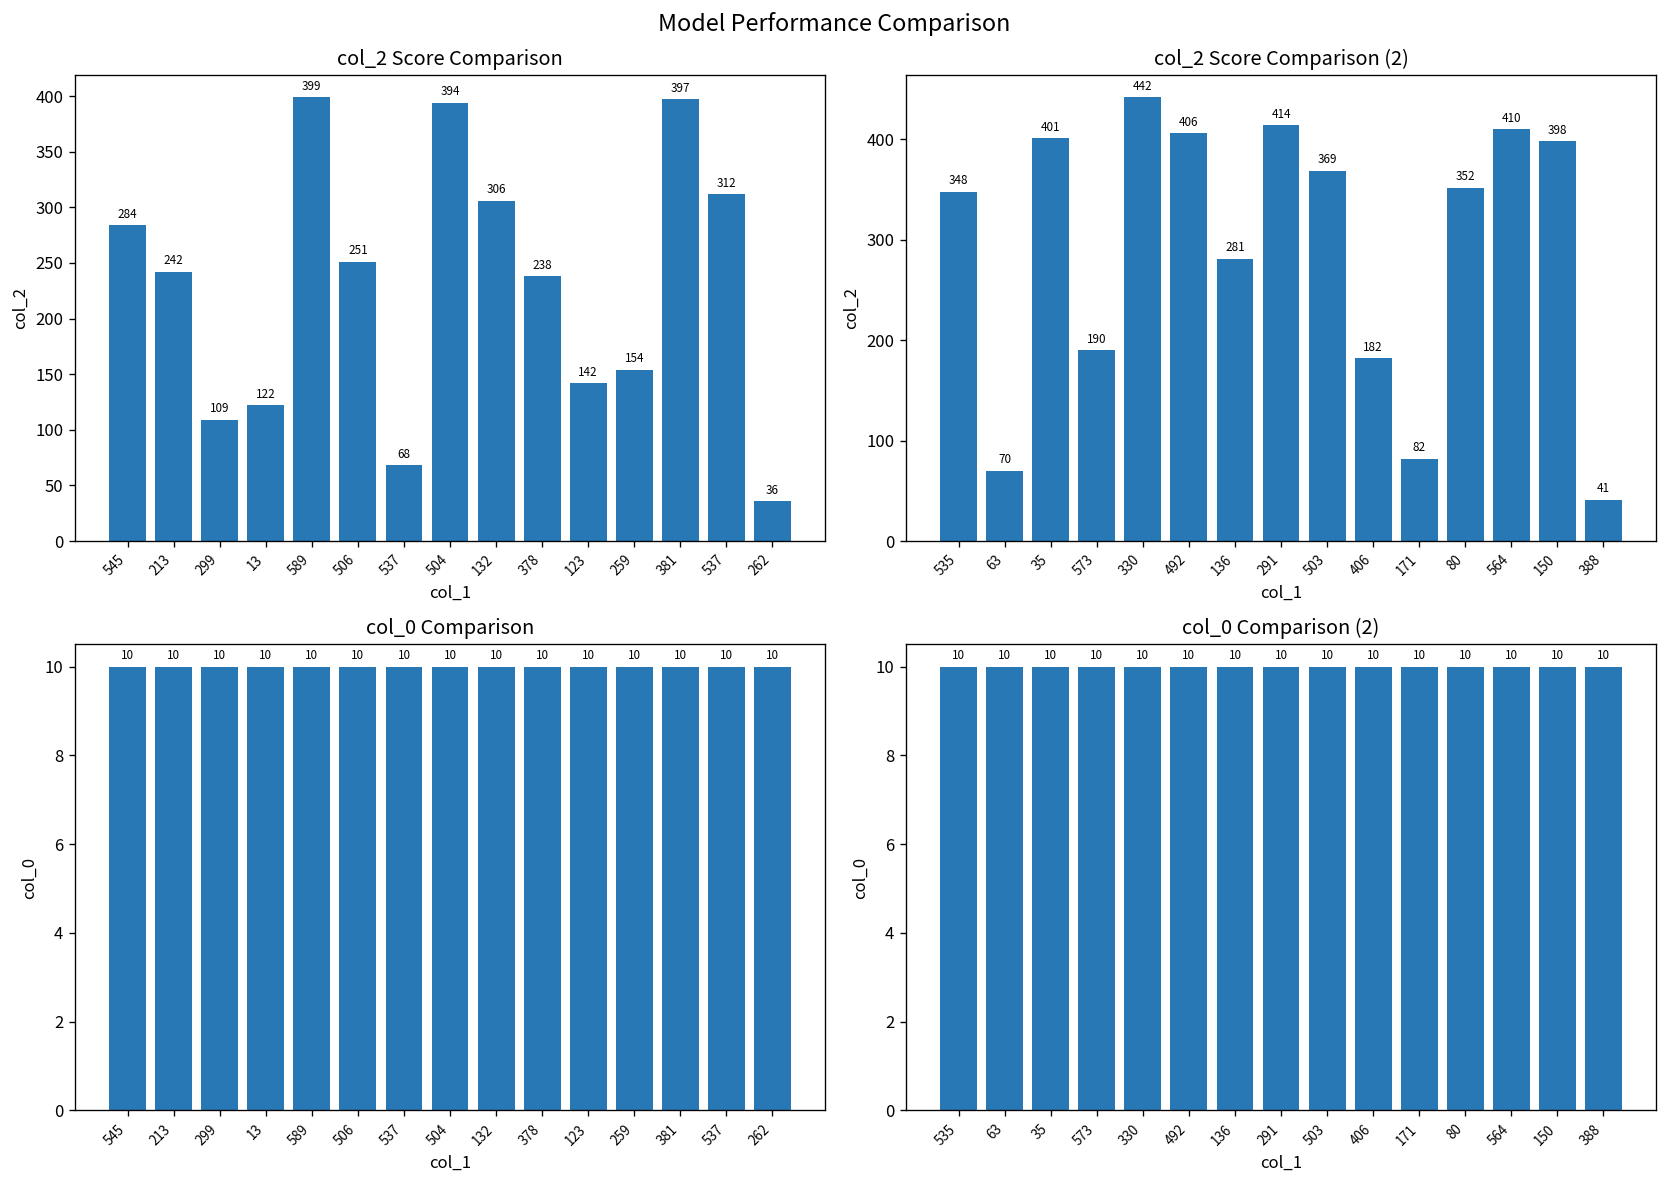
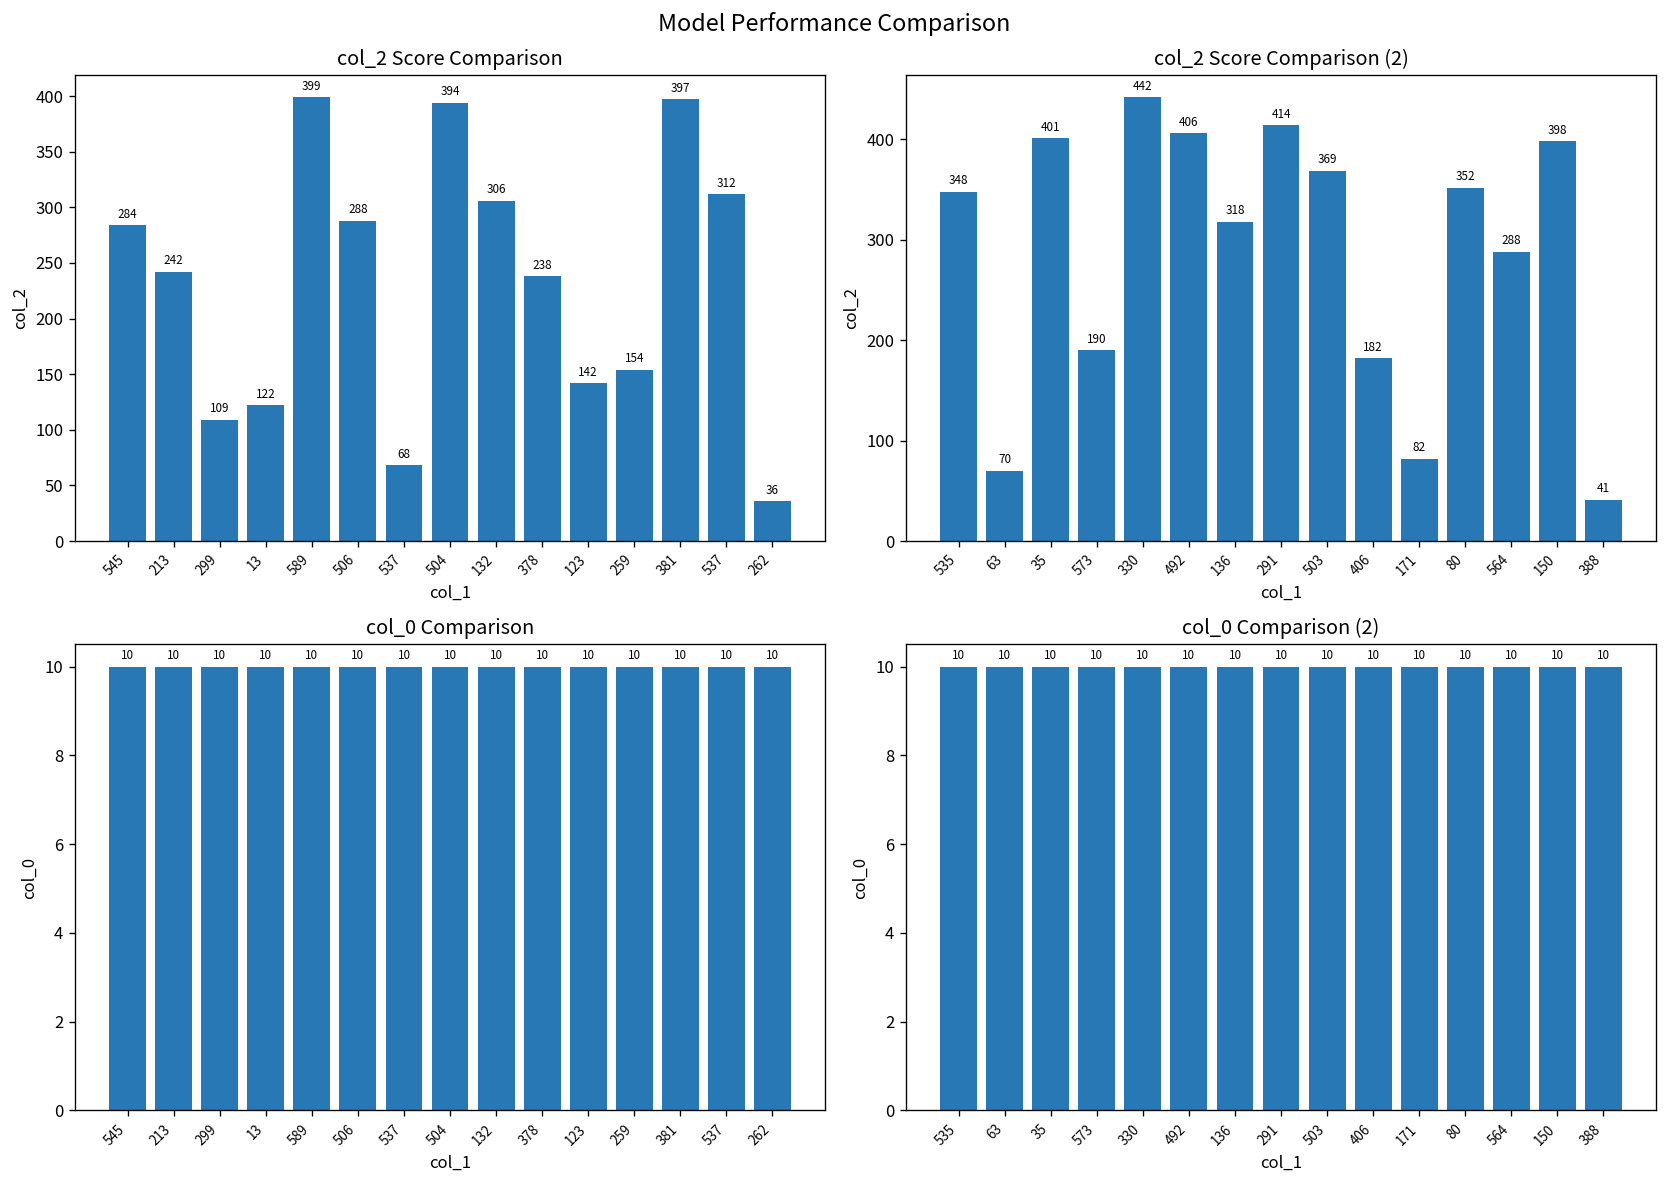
col_2 Score Comparison, 506: 251 -> 288
col_2 Score Comparison (2), 136: 281 -> 318
col_2 Score Comparison (2), 564: 410 -> 288
